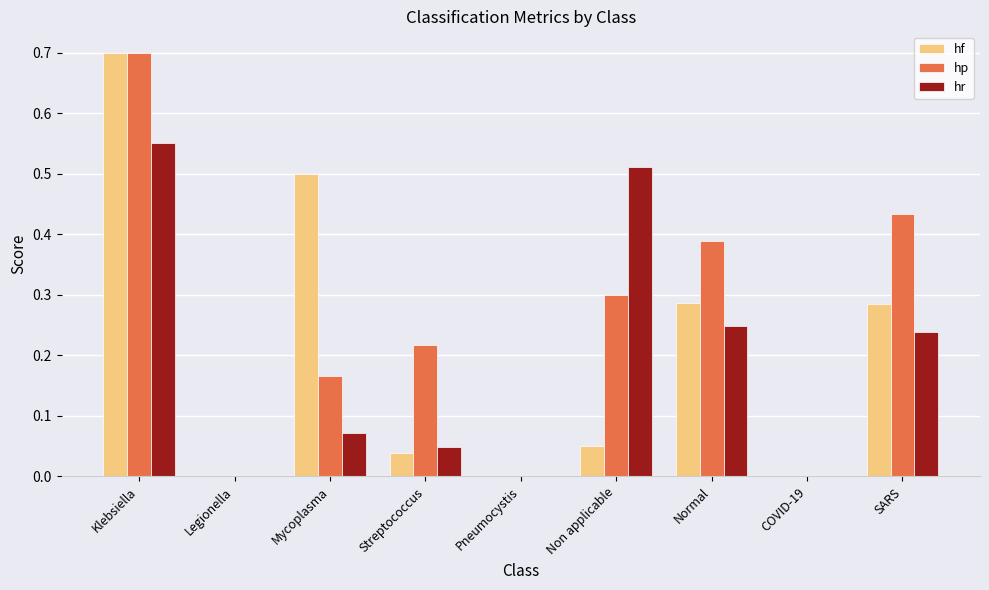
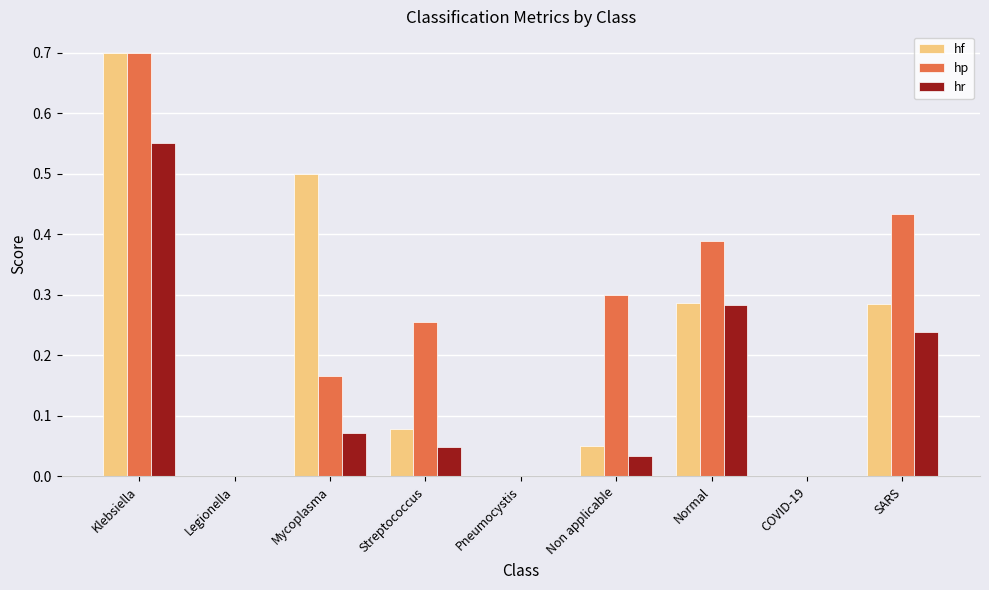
hf, Streptococcus: 0.04 -> 0.08
hp, Streptococcus: 0.22 -> 0.25
hr, Non applicable: 0.51 -> 0.03
hr, Normal: 0.25 -> 0.28
